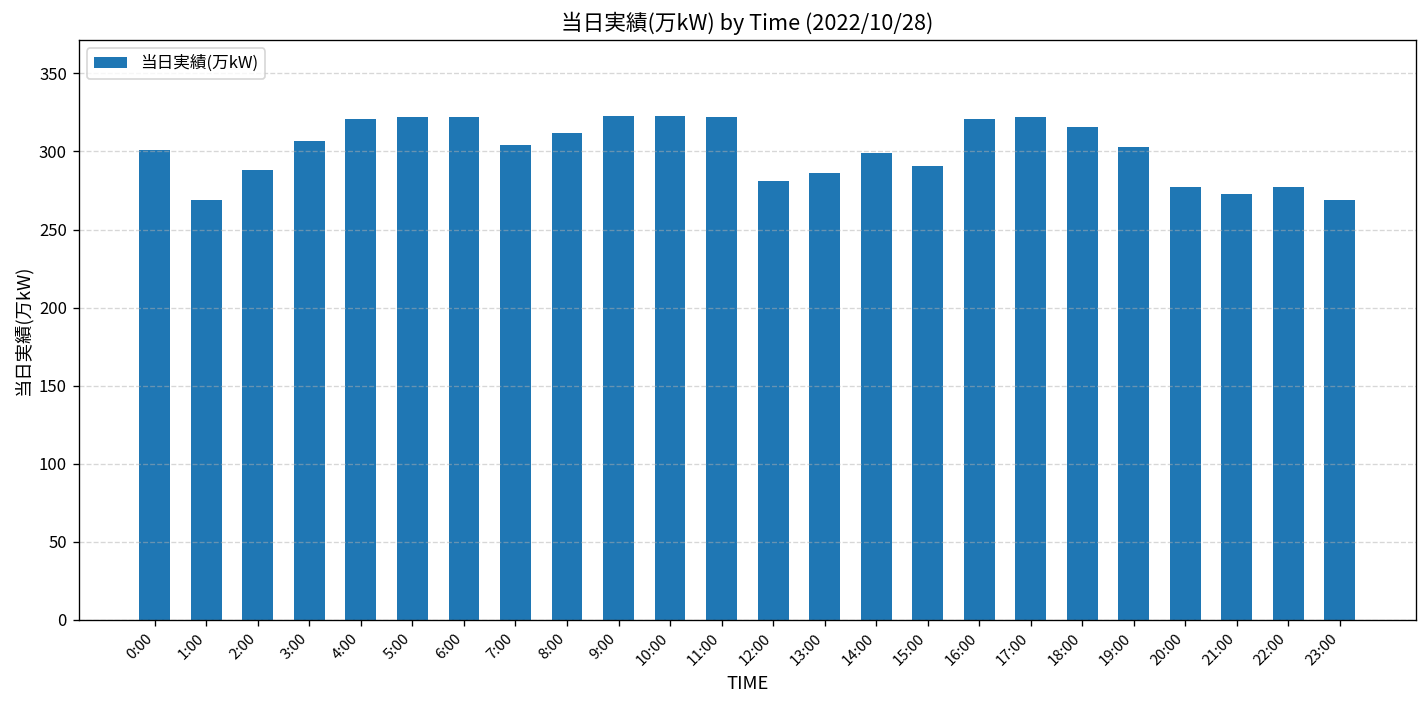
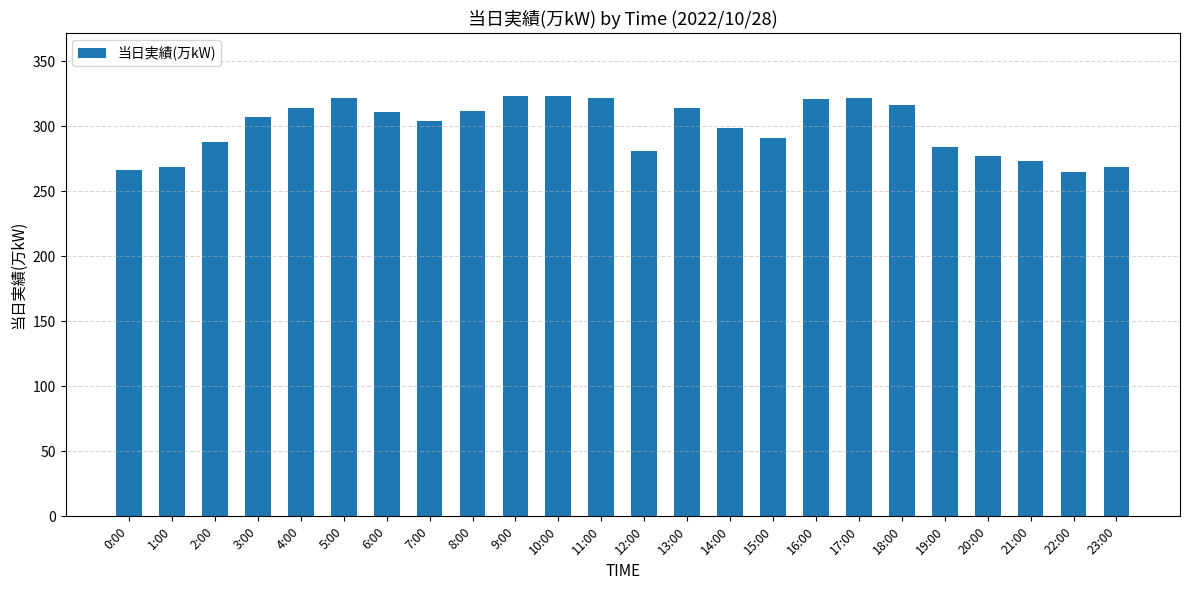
0:00: 301 -> 266
4:00: 321 -> 314
6:00: 322 -> 311
13:00: 286 -> 314
19:00: 303 -> 284
22:00: 277 -> 265
